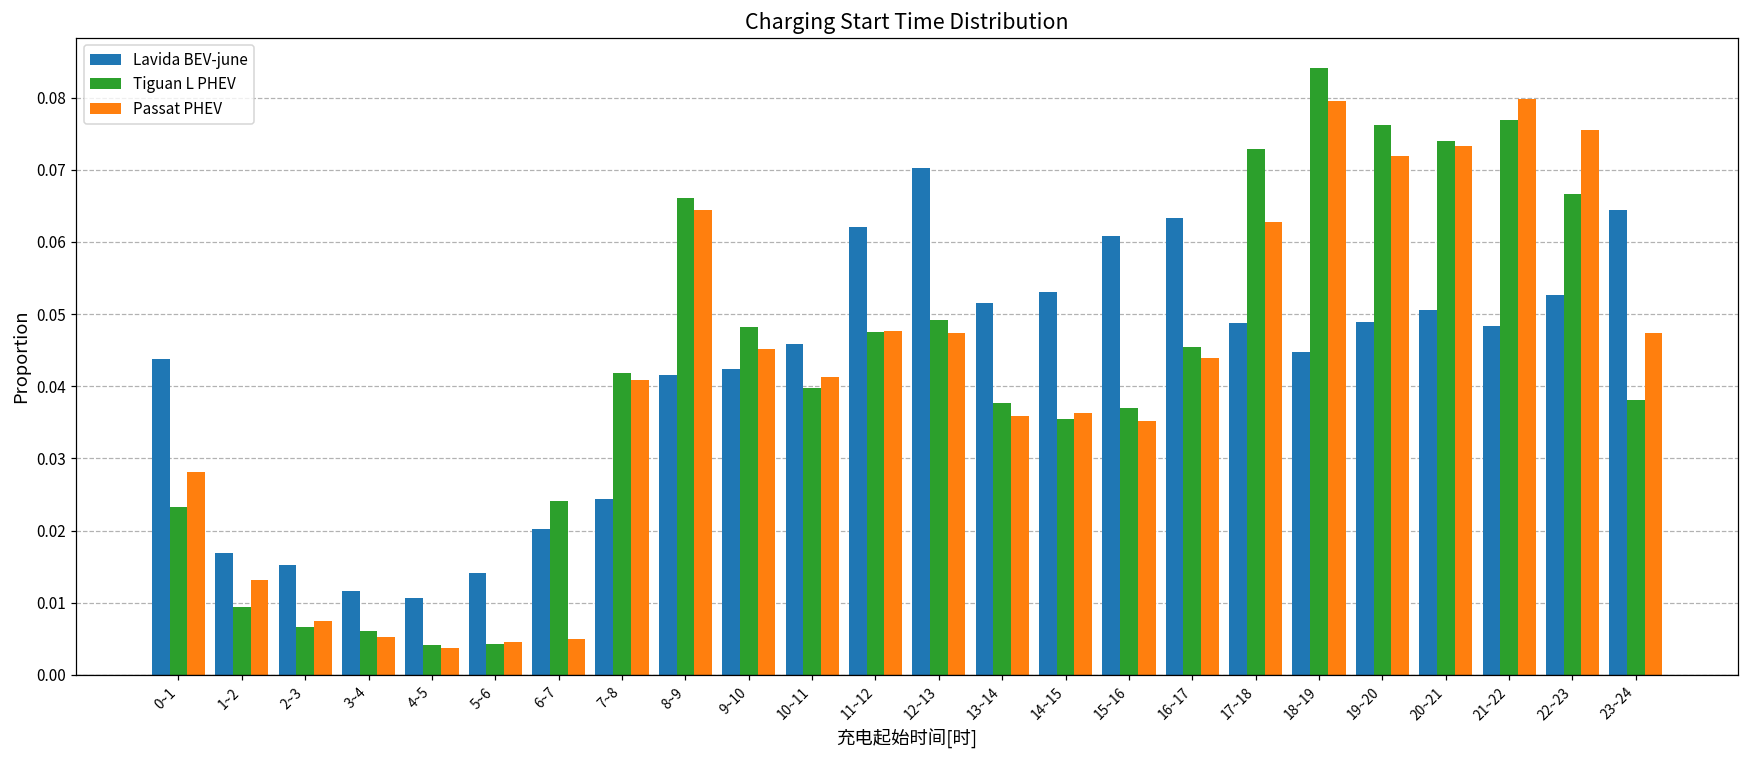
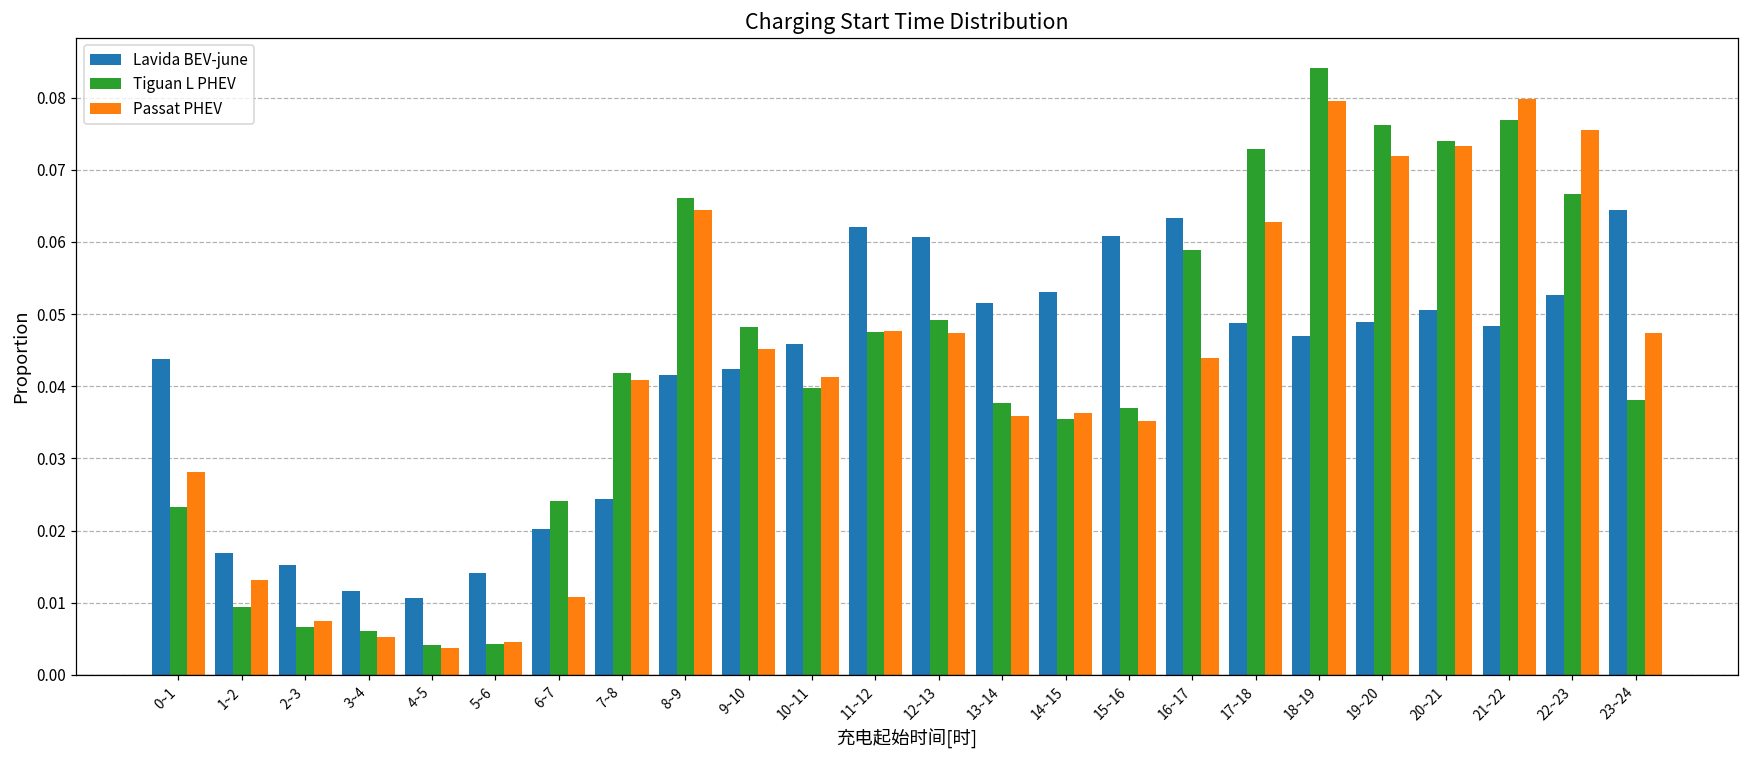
Passat PHEV, 6~7: 0.005 -> 0.011
Lavida BEV-june, 12~13: 0.070 -> 0.061
Tiguan L PHEV, 16~17: 0.045 -> 0.059
Lavida BEV-june, 18~19: 0.045 -> 0.047
